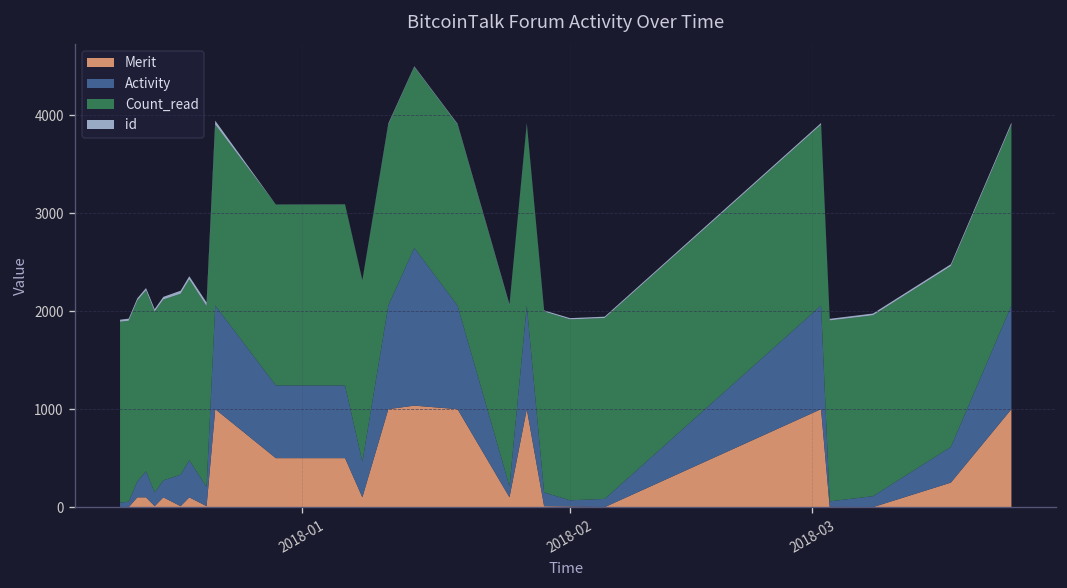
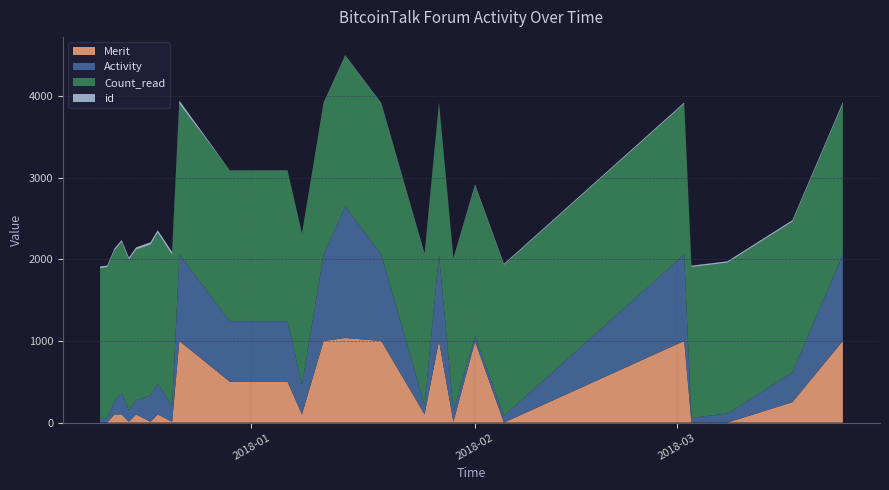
Merit, 2018-02: 0 -> 1000
